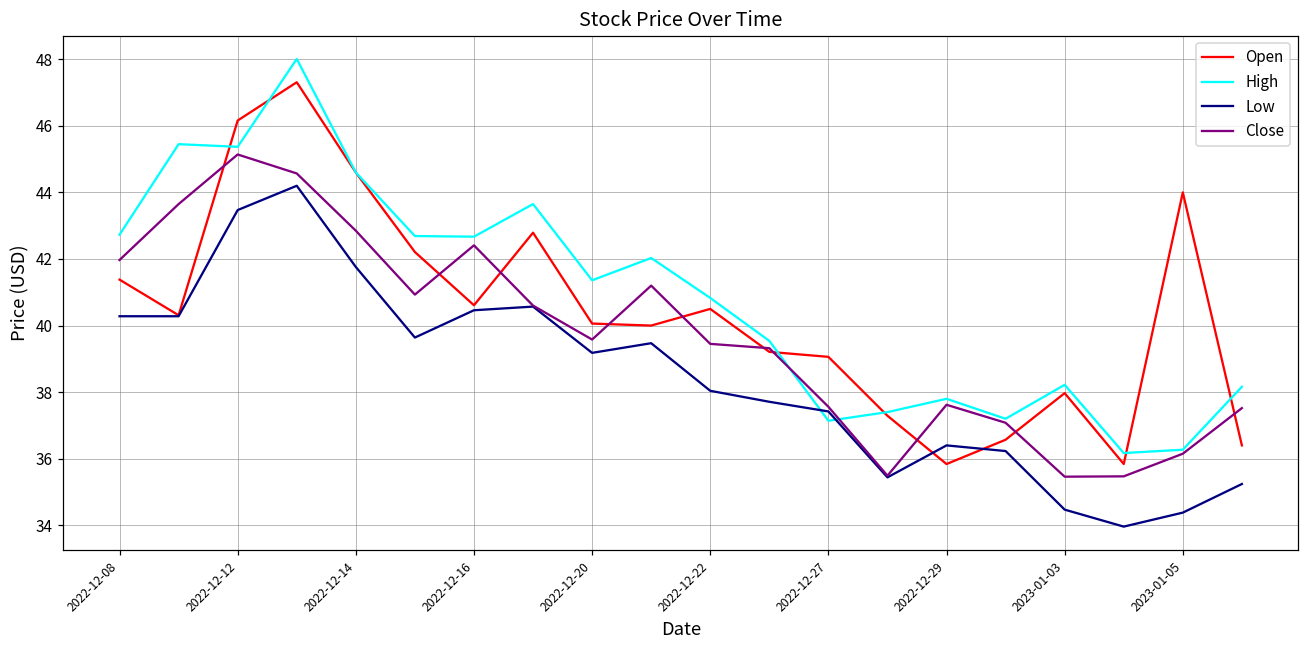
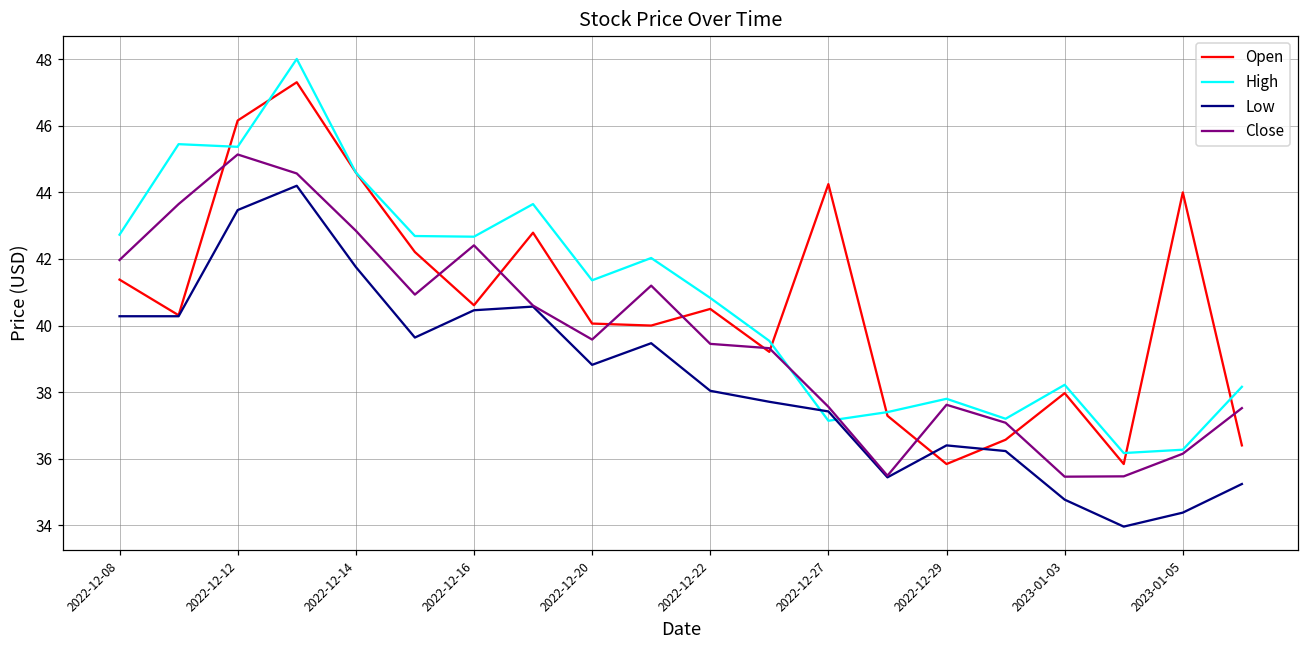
Low, 2022-12-20: 39.2 -> 38.8
Open, 2022-12-27: 39.1 -> 44.3
Low, 2023-01-03: 34.5 -> 34.8
